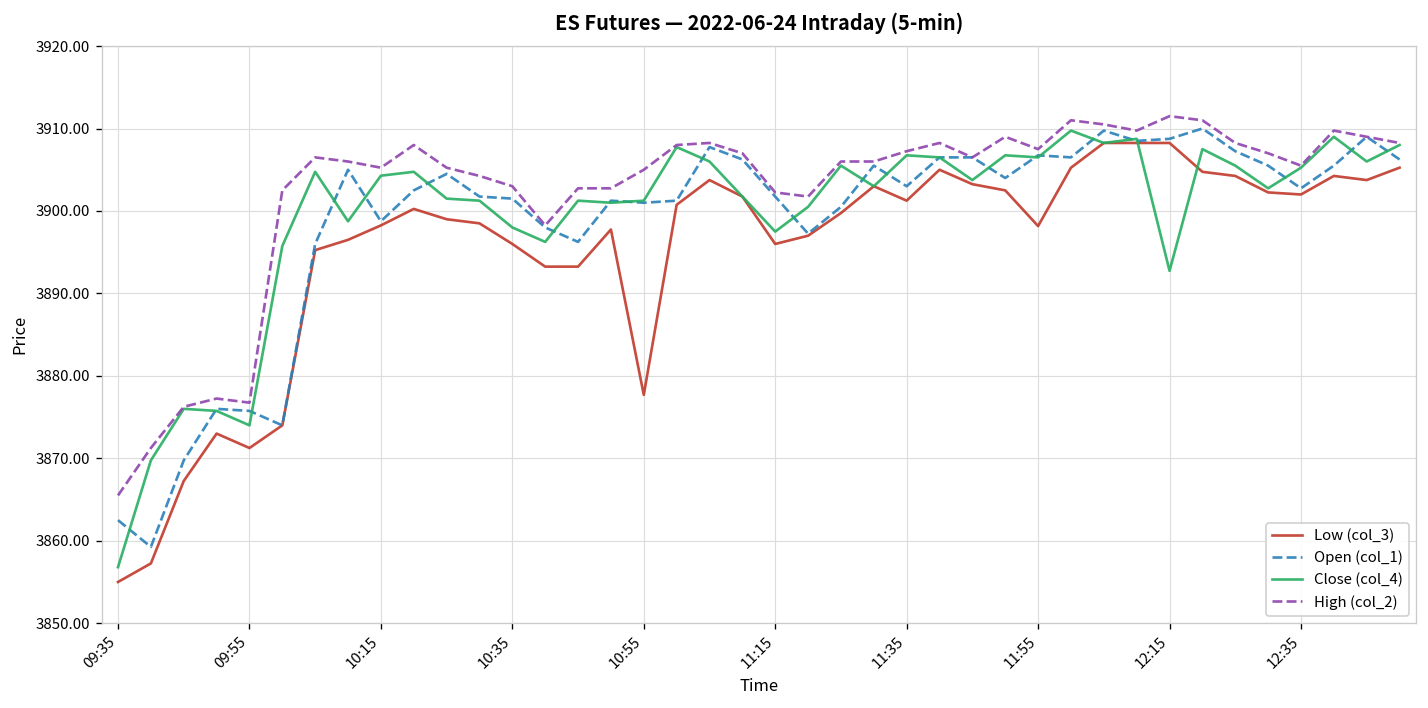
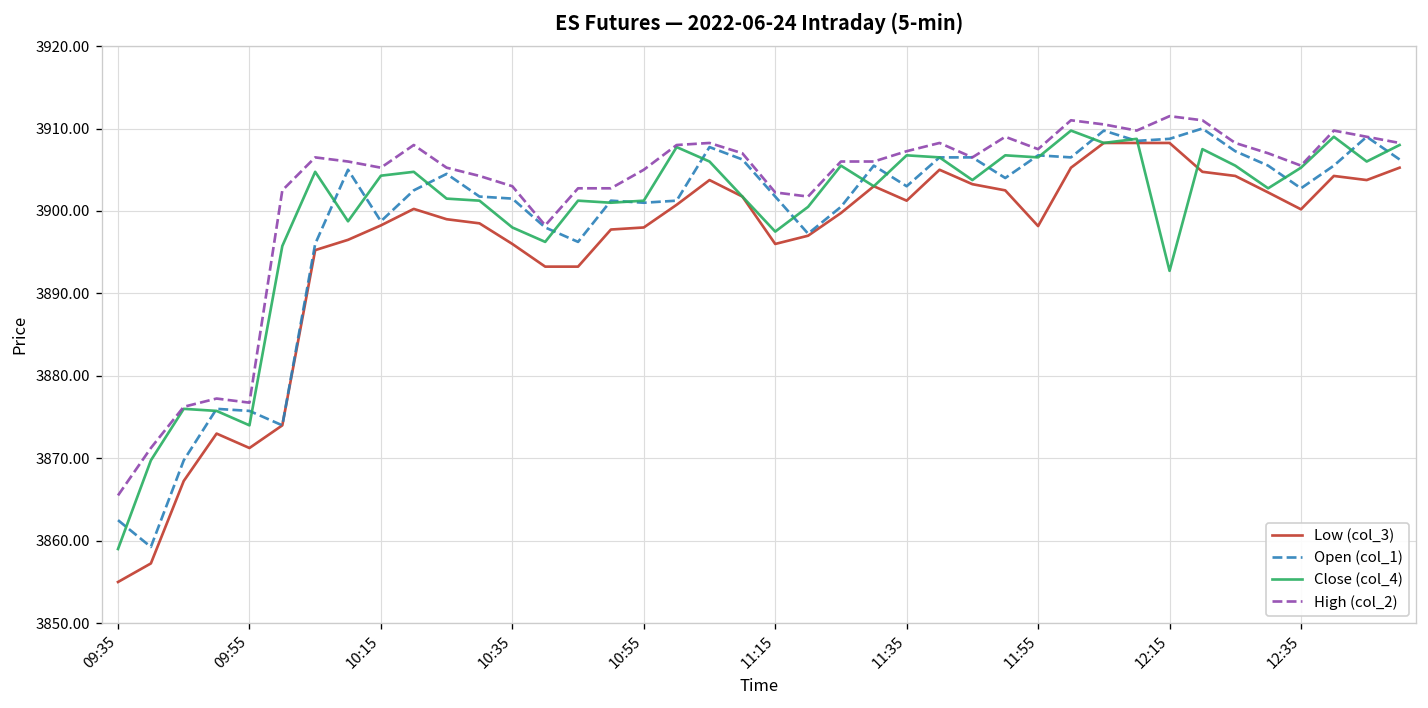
Close (col_4), 09:35: 3857 -> 3859
Low (col_3), 10:55: 3878 -> 3898
Low (col_3), 12:35: 3902 -> 3900
